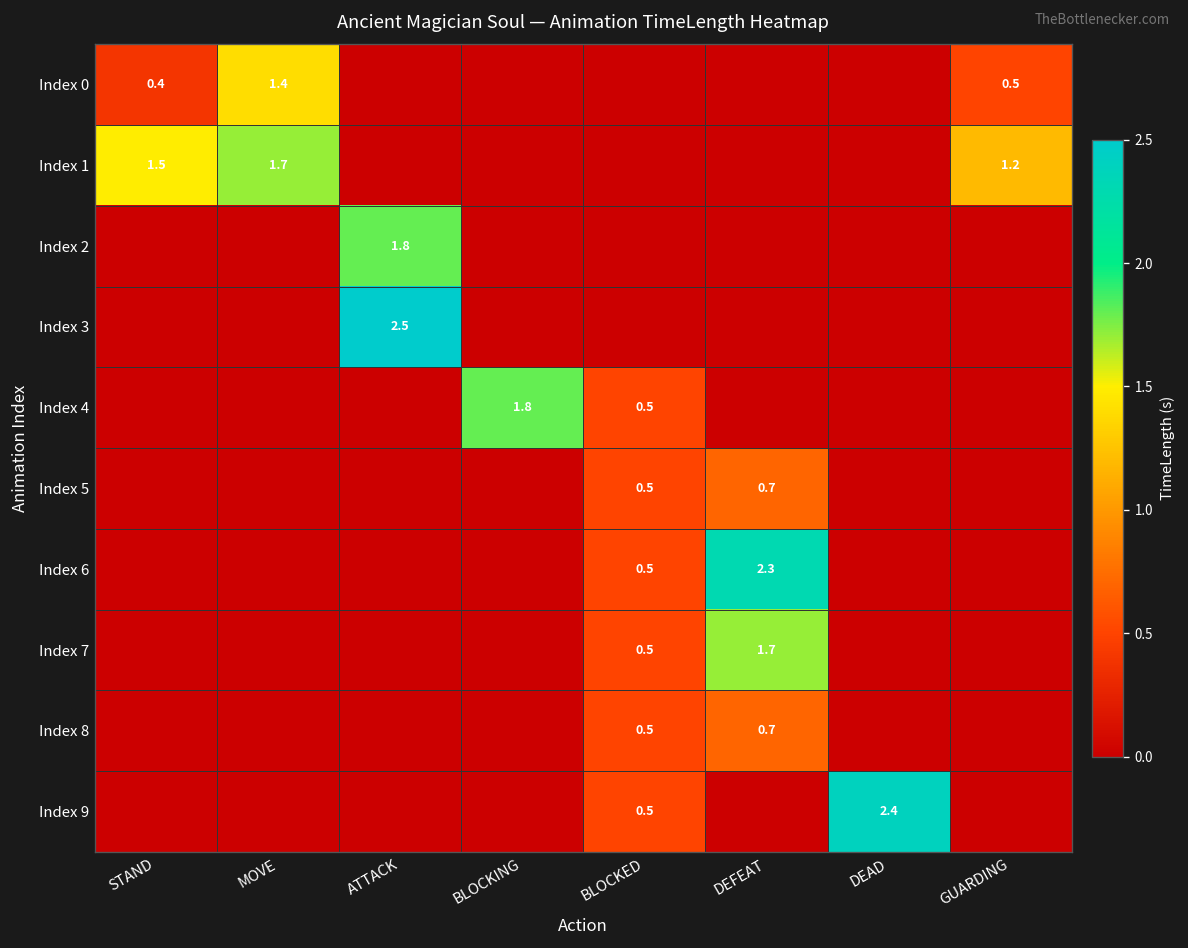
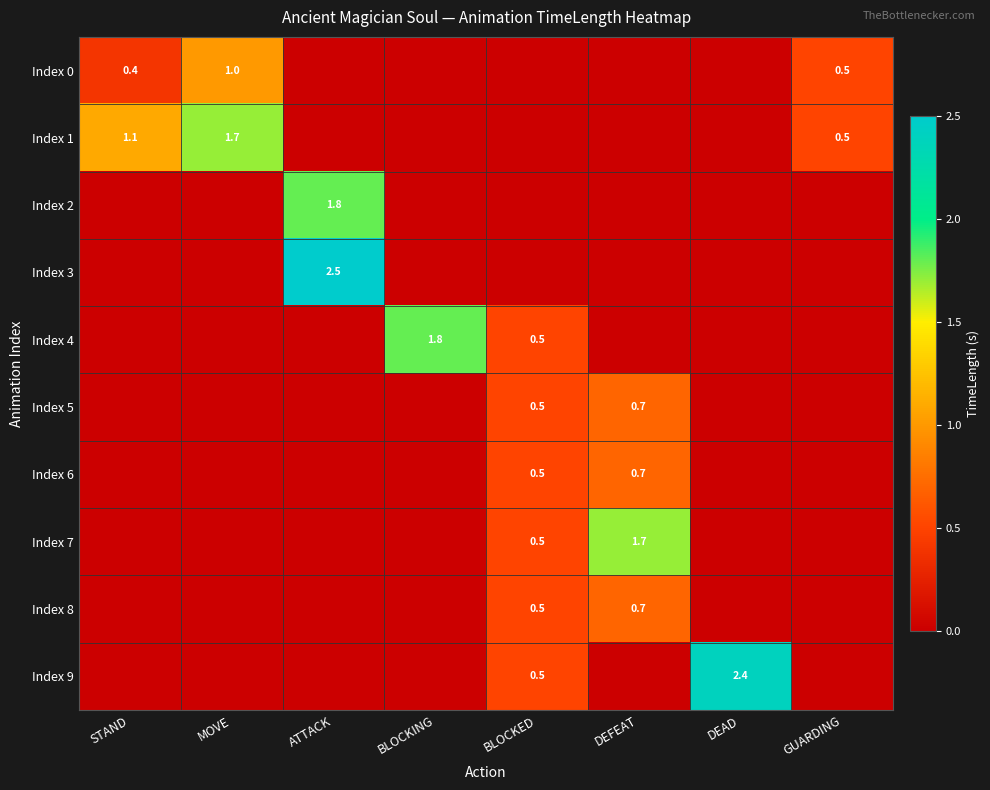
Index 0, MOVE: 1.4 -> 1.0
Index 1, STAND: 1.5 -> 1.1
Index 1, GUARDING: 1.2 -> 0.5
Index 6, DEFEAT: 2.3 -> 0.7
